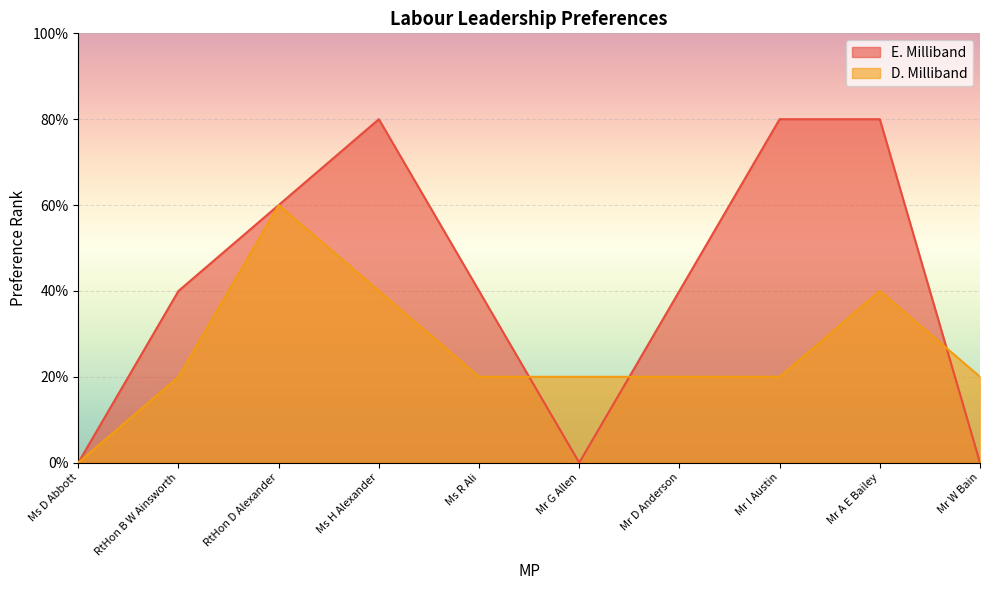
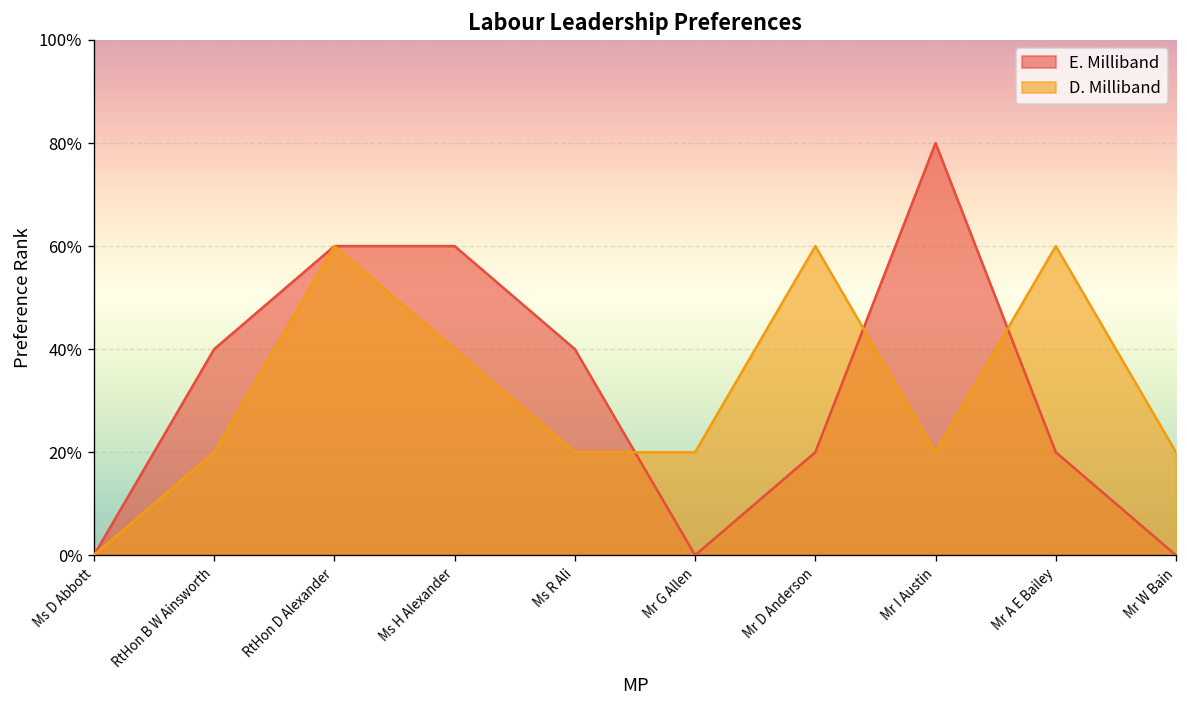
E. Milliband, Ms H Alexander: 80% -> 60%
E. Milliband, Mr D Anderson: 40% -> 20%
D. Milliband, Mr D Anderson: 20% -> 60%
E. Milliband, Mr A E Bailey: 80% -> 20%
D. Milliband, Mr A E Bailey: 40% -> 60%
